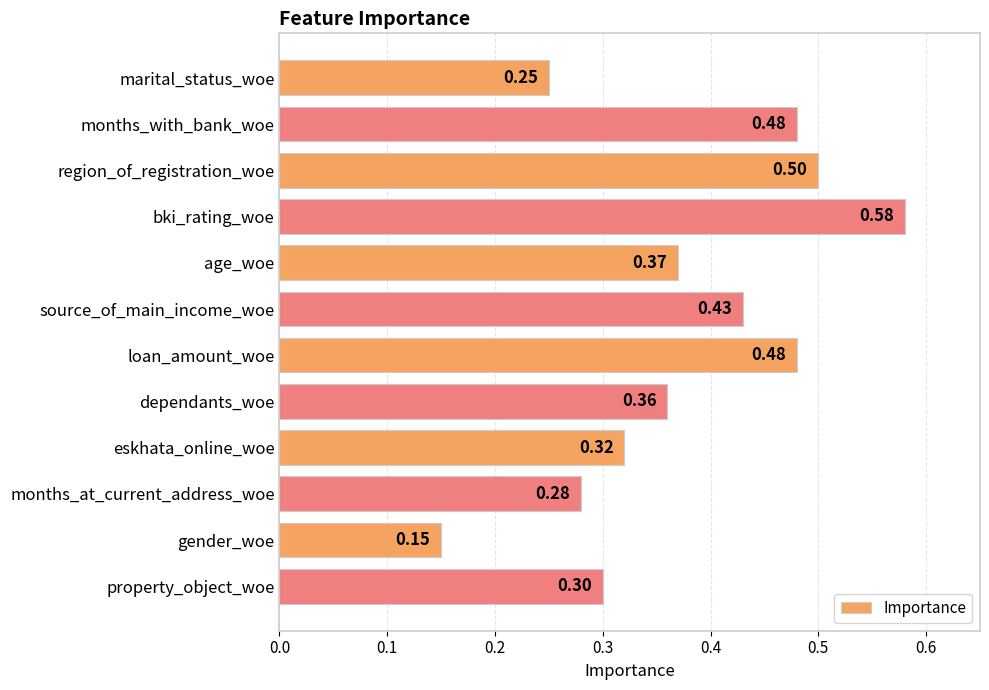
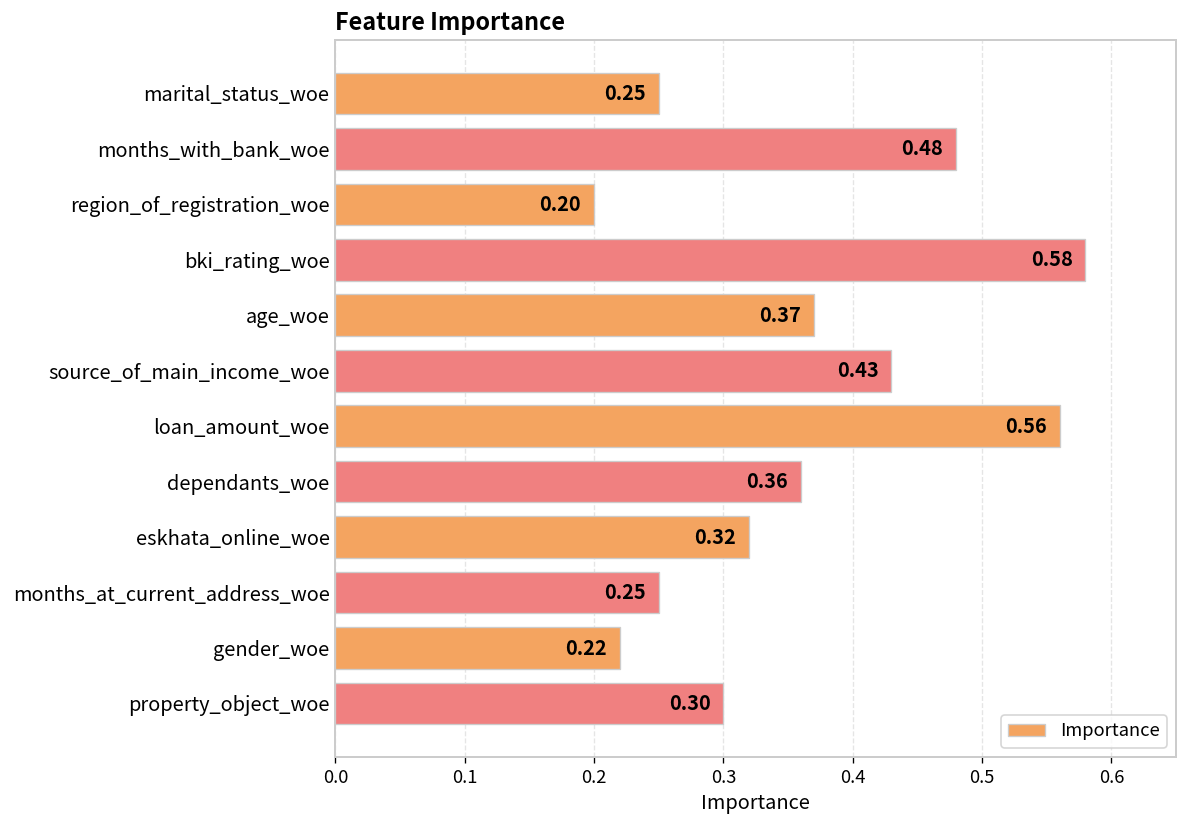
region_of_registration_woe: 0.50 -> 0.20
loan_amount_woe: 0.48 -> 0.56
months_at_current_address_woe: 0.28 -> 0.25
gender_woe: 0.15 -> 0.22
